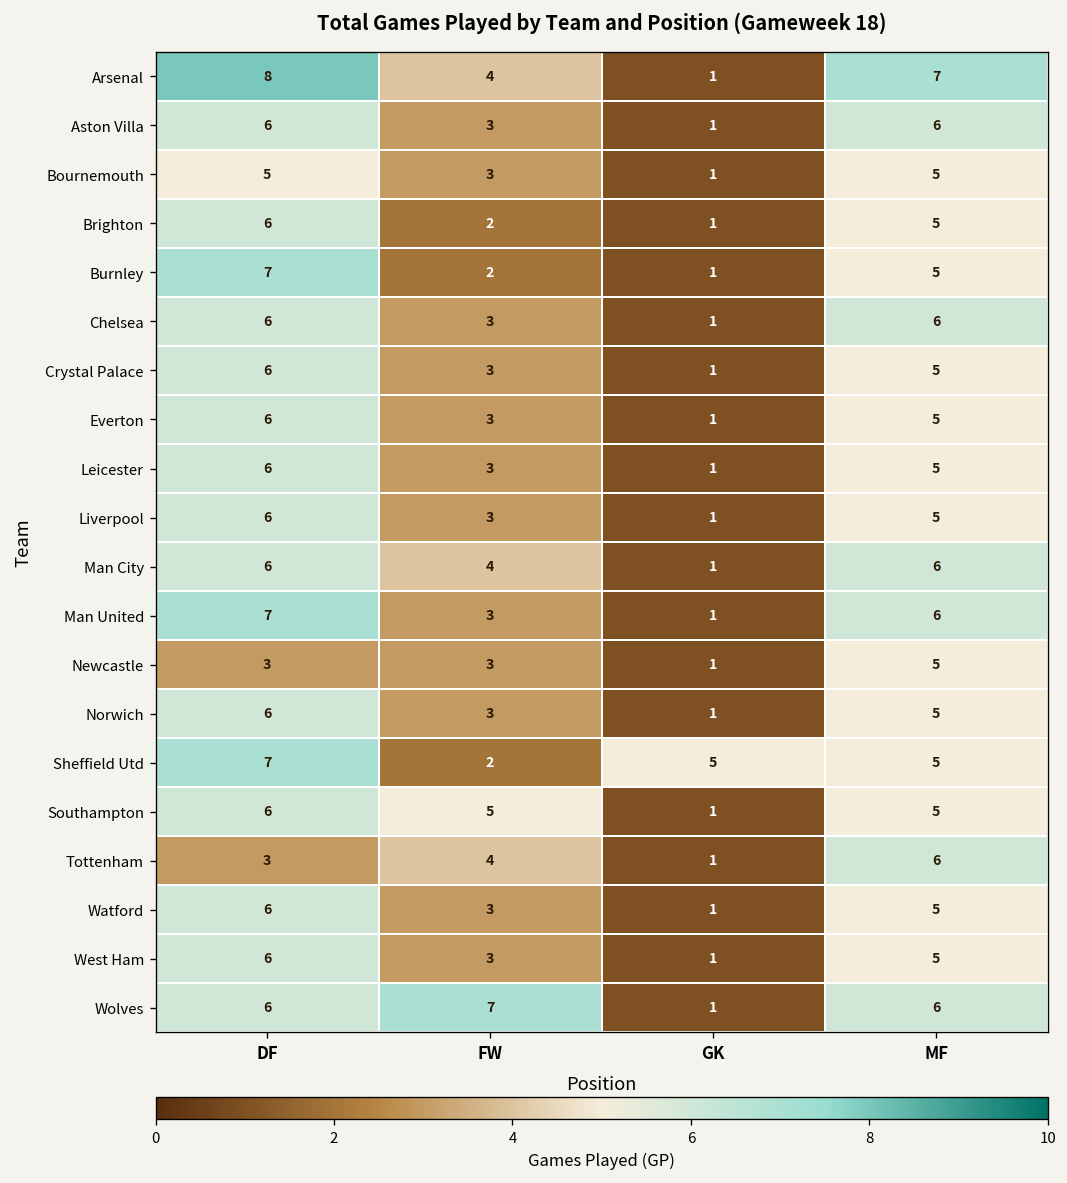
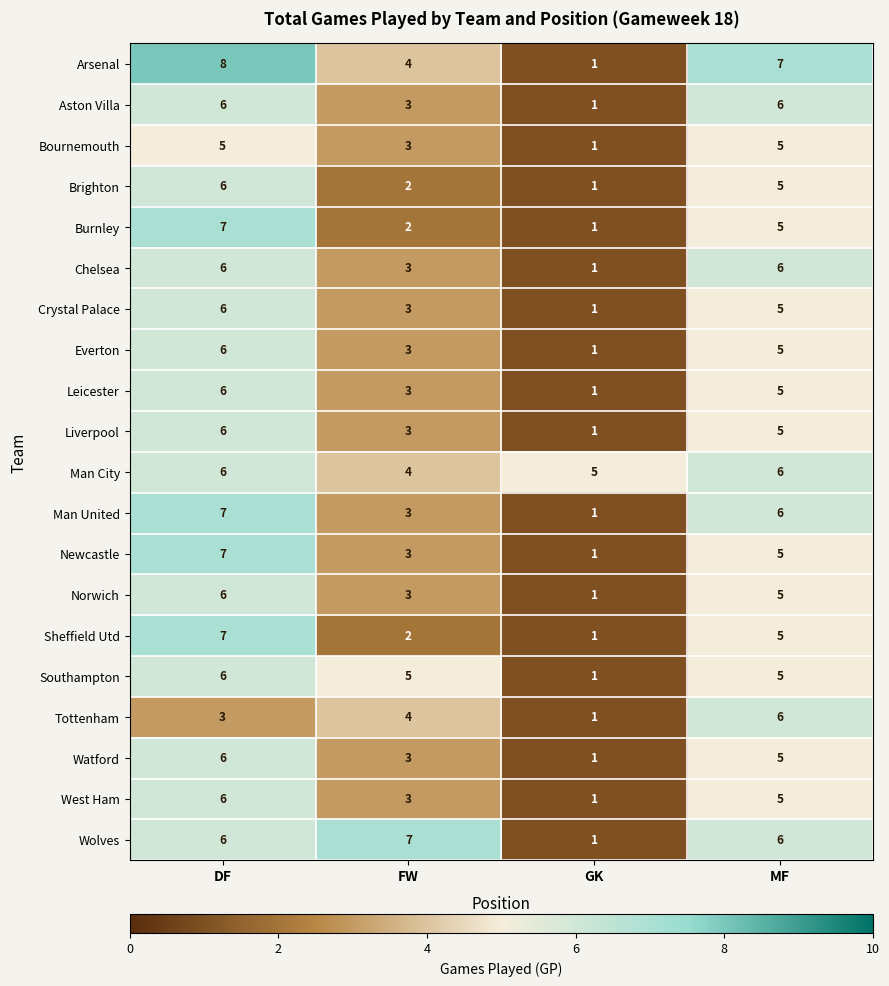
Man City, GK: 1 -> 5
Newcastle, DF: 3 -> 7
Sheffield Utd, GK: 5 -> 1
